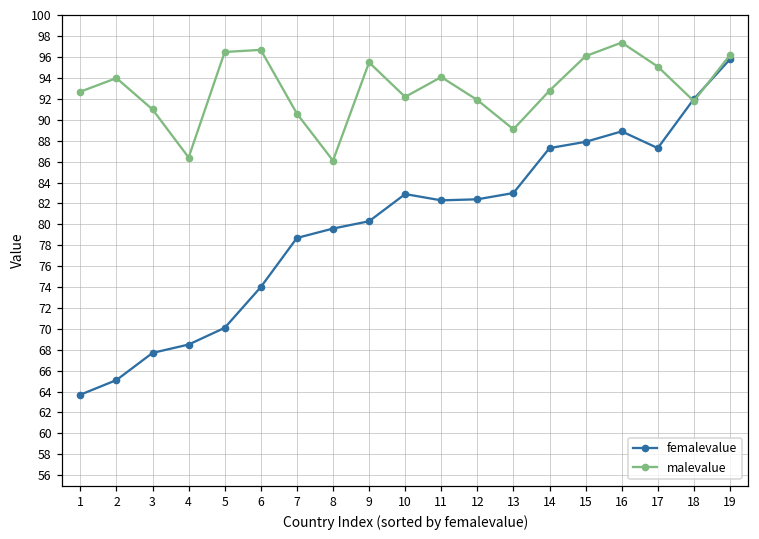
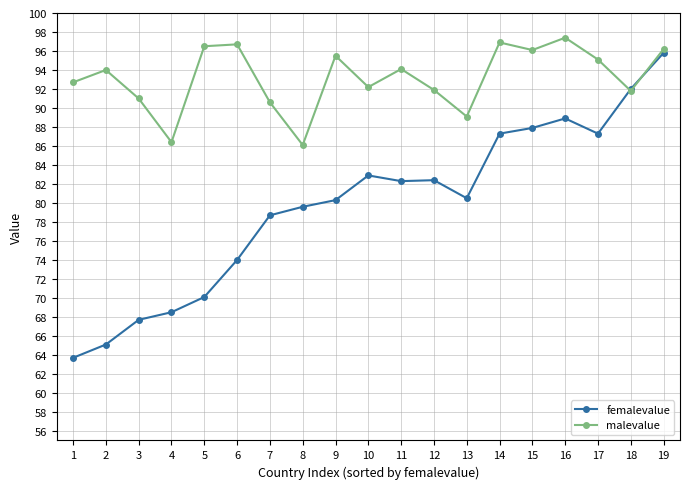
femalevalue, 13: 83 -> 81
malevalue, 14: 93 -> 97
